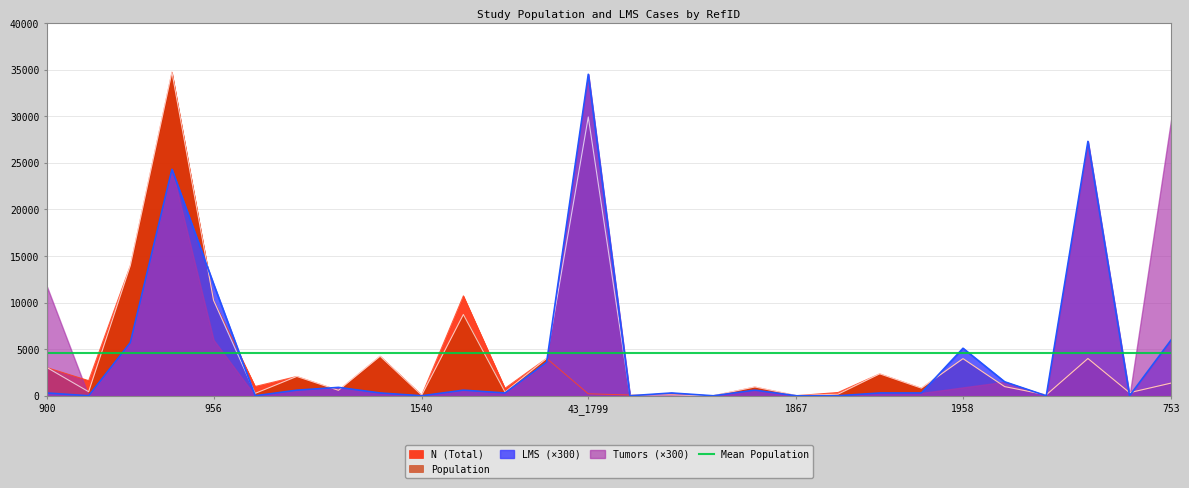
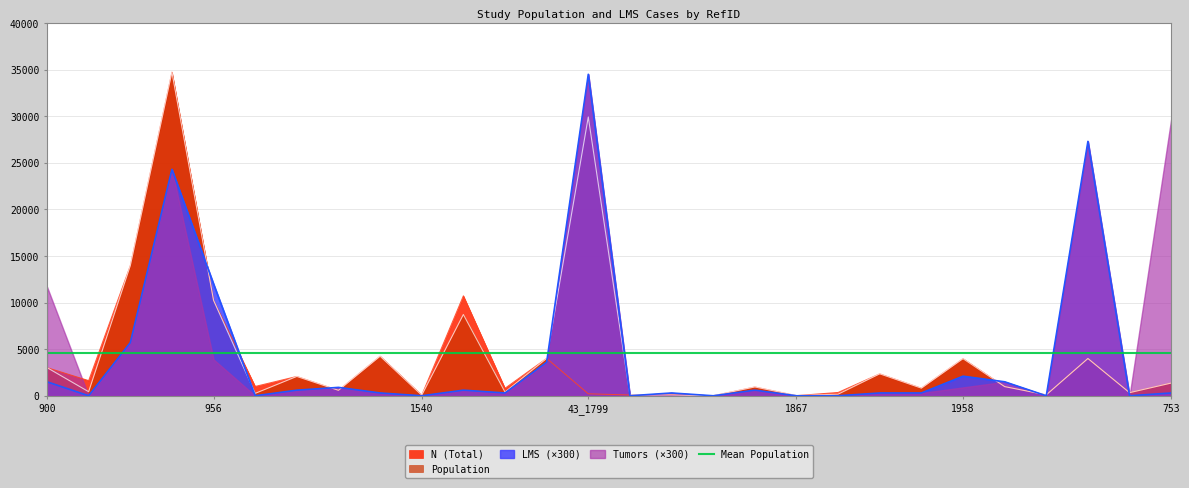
LMS (×300), 900: 0 -> 2000
Tumors (×300), 956: 6000 -> 4000
LMS (×300), 1958: 5000 -> 2000
LMS (×300), 753: 6000 -> 0
